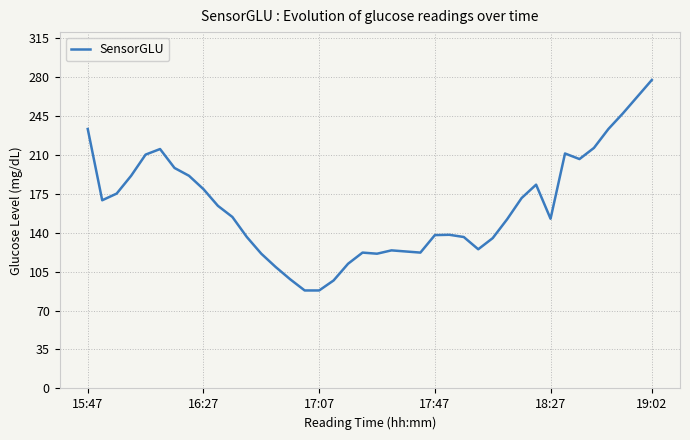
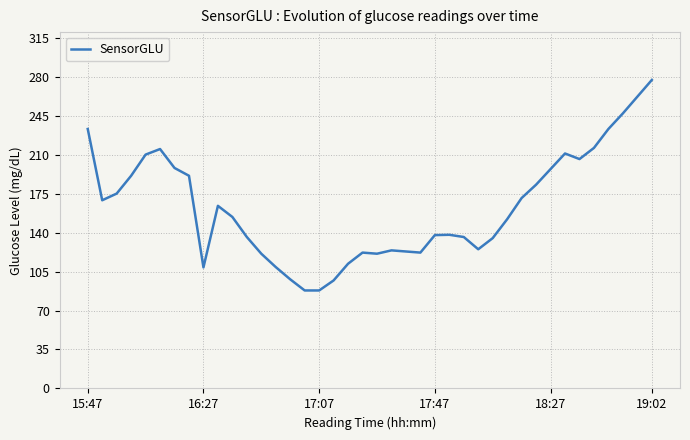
16:27: 179 -> 109
18:27: 152 -> 197
